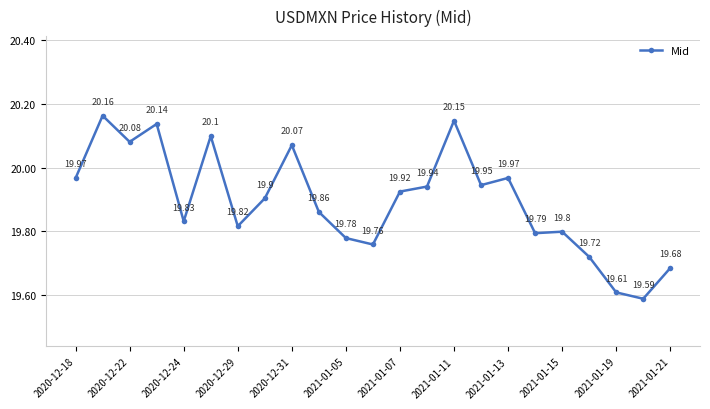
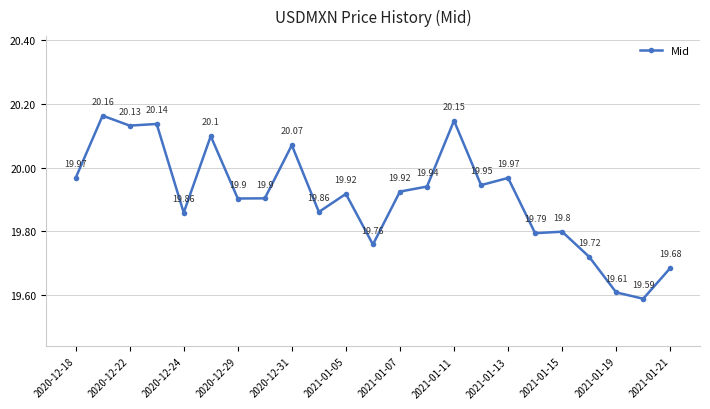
2020-12-22: 20.08 -> 20.13
2020-12-24: 19.83 -> 19.86
2020-12-29: 19.82 -> 19.9
2021-01-05: 19.78 -> 19.92
